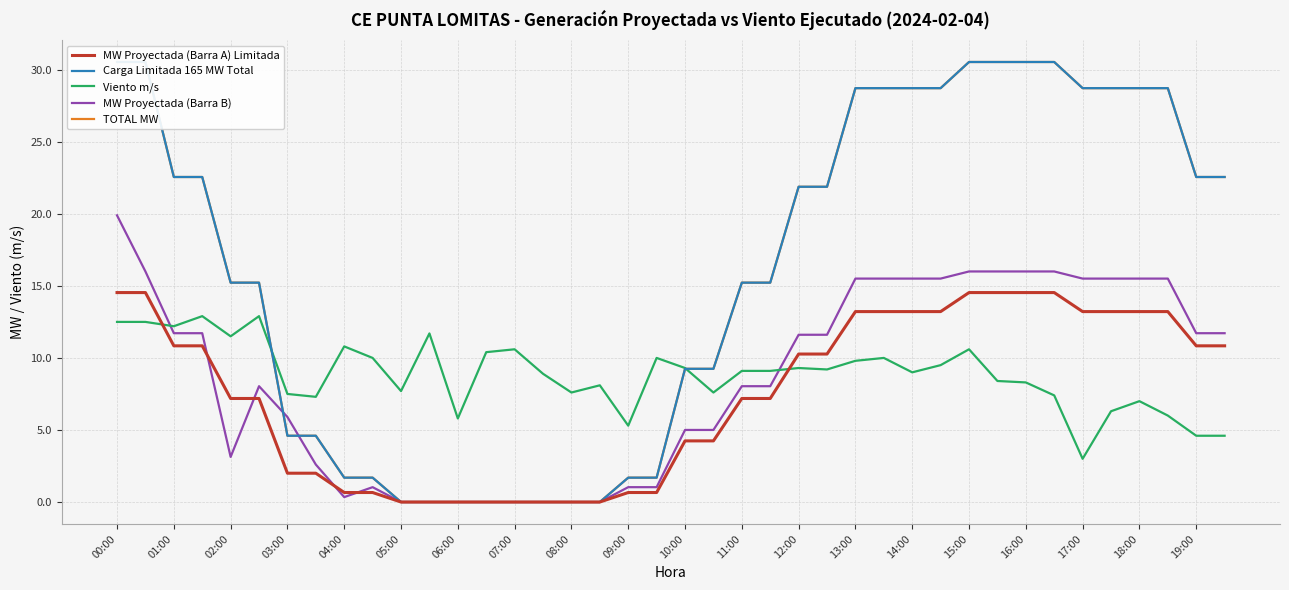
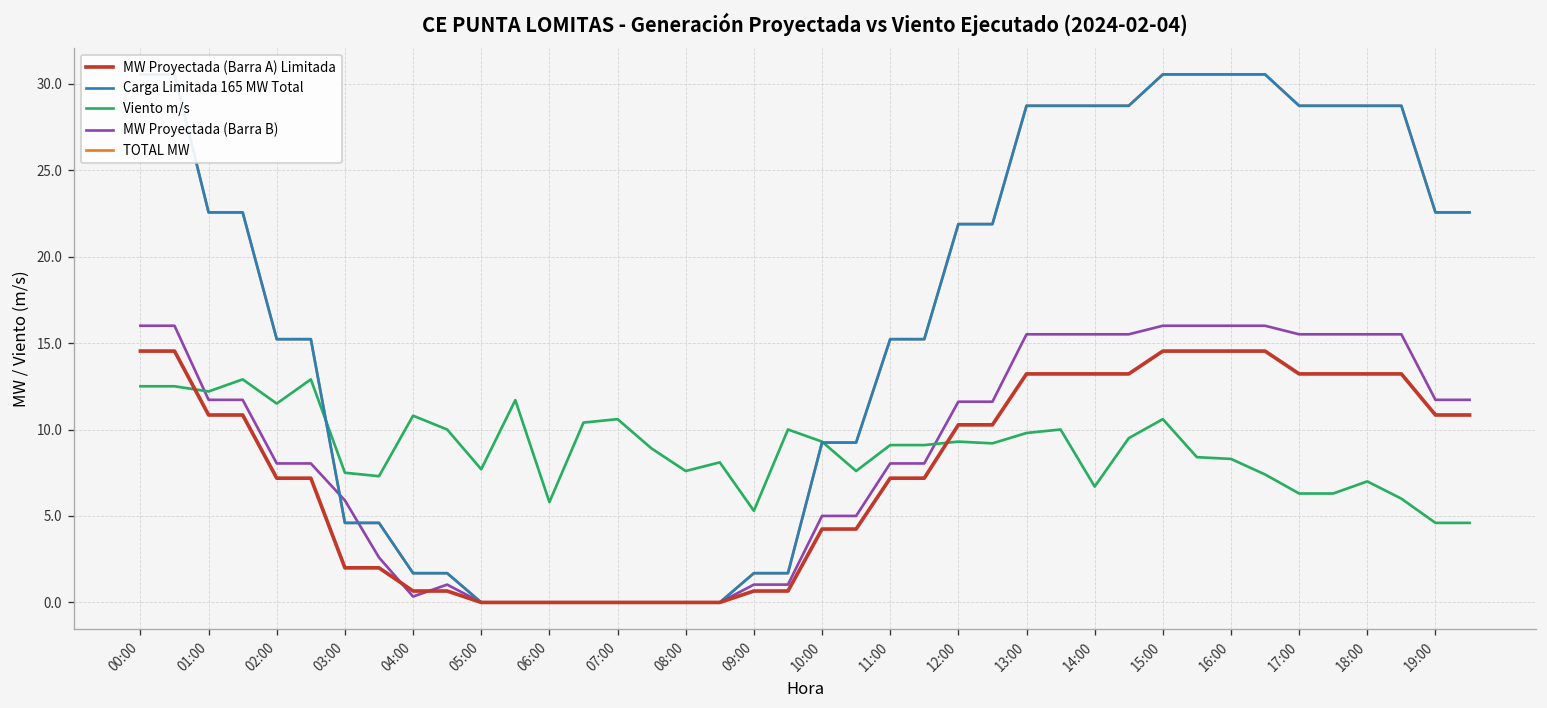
MW Proyectada (Barra B), 00:00: 19.9 -> 16.0
MW Proyectada (Barra B), 02:00: 3.1 -> 8.0
Viento m/s, 14:00: 9.0 -> 6.7
Viento m/s, 17:00: 3.0 -> 6.3
